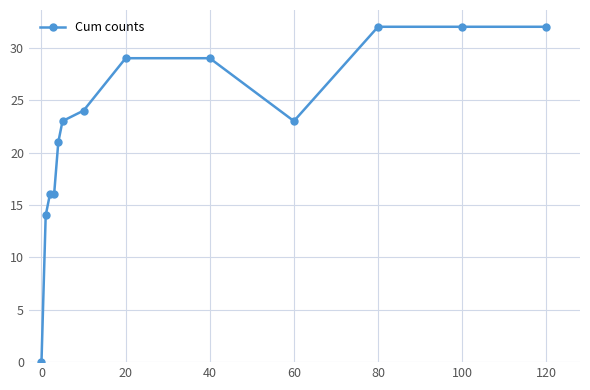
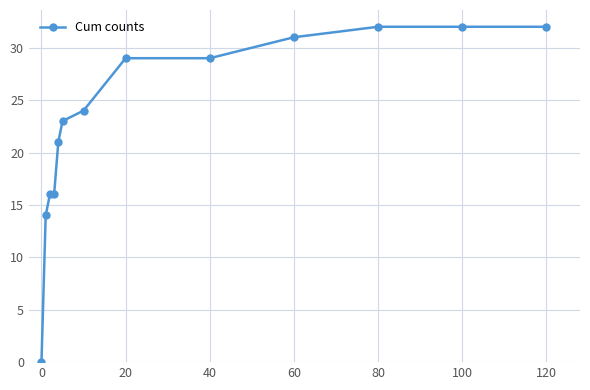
60: 23 -> 31
